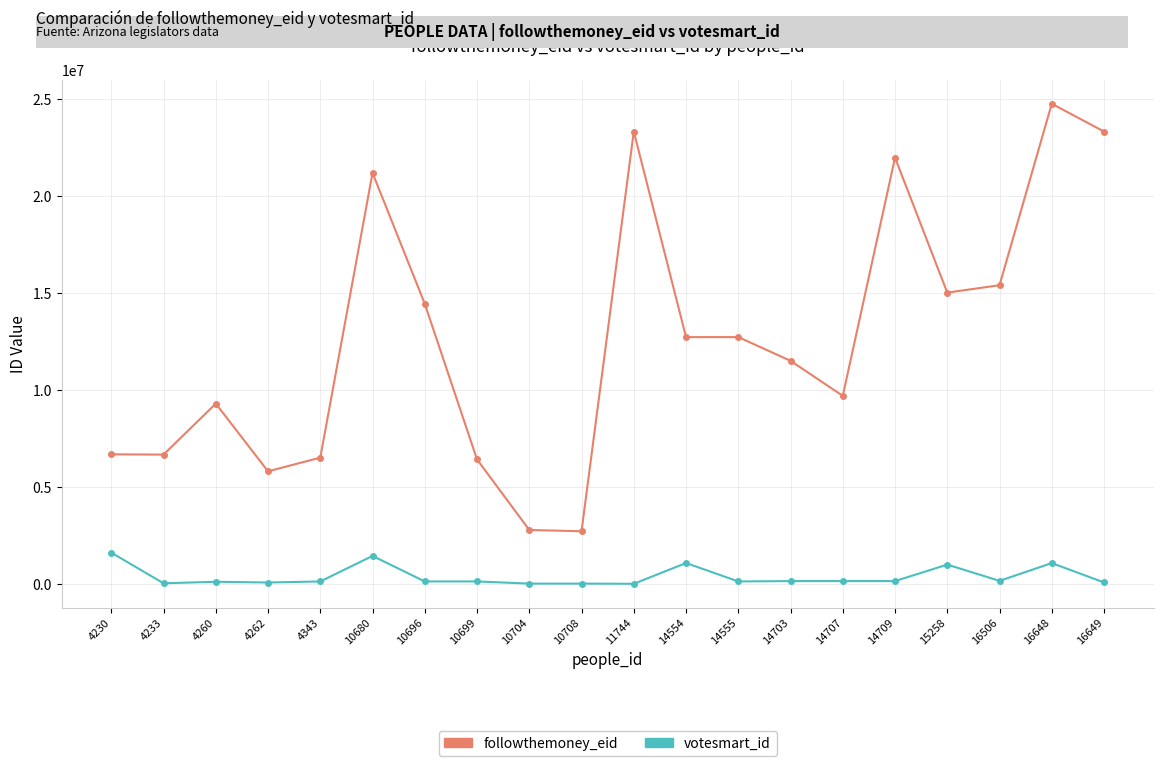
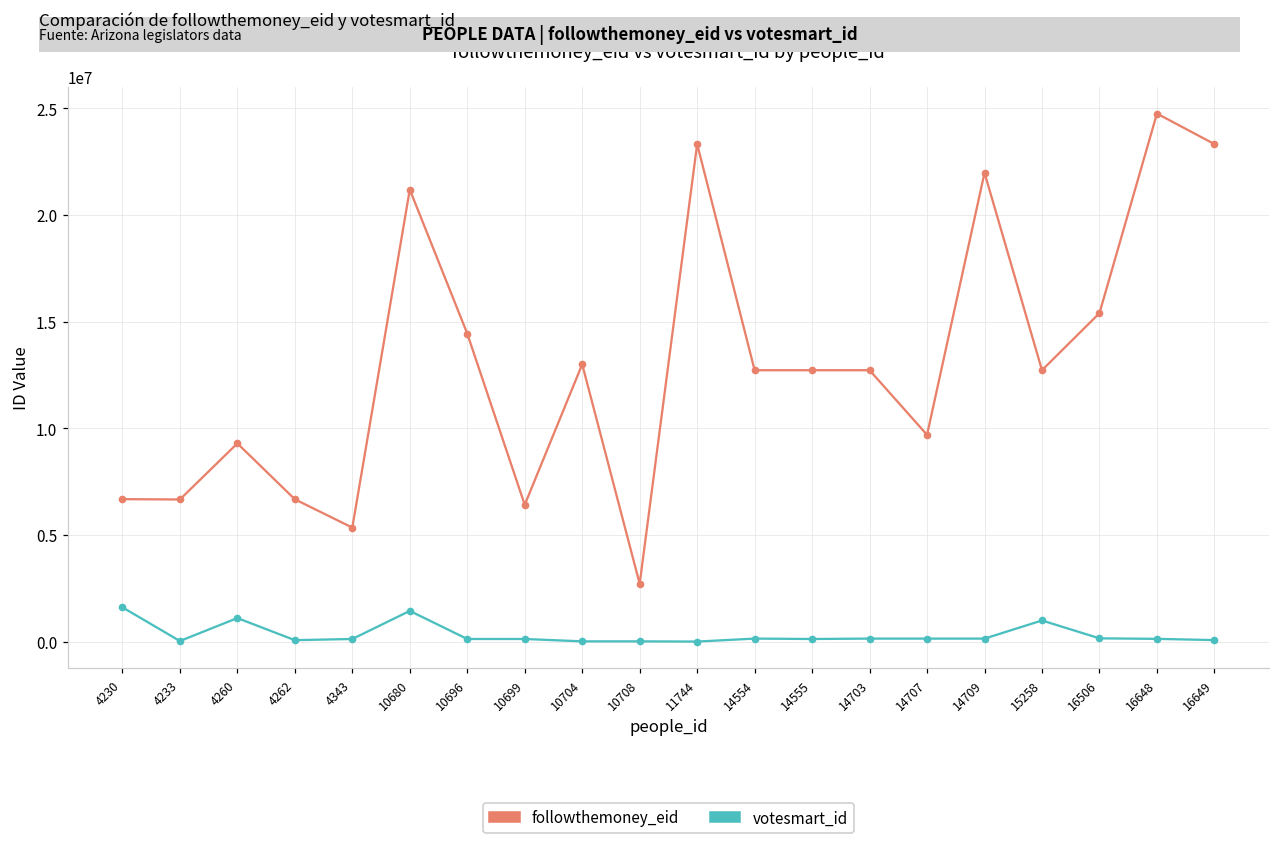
votesmart_id, 4260: 100000 -> 1100000
followthemoney_eid, 4262: 5800000 -> 6700000
followthemoney_eid, 4343: 6500000 -> 5300000
followthemoney_eid, 10704: 2800000 -> 13000000
votesmart_id, 14554: 1100000 -> 100000
followthemoney_eid, 14703: 11500000 -> 12700000
followthemoney_eid, 15258: 15000000 -> 12700000
votesmart_id, 16648: 1100000 -> 100000
